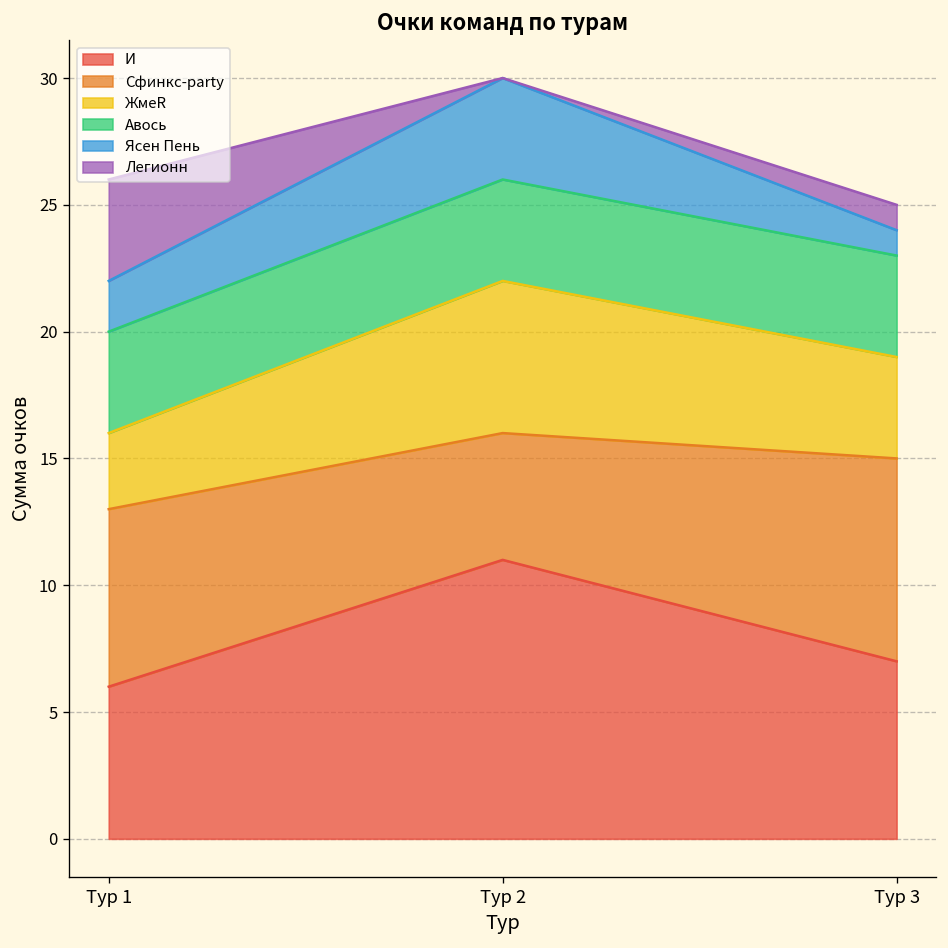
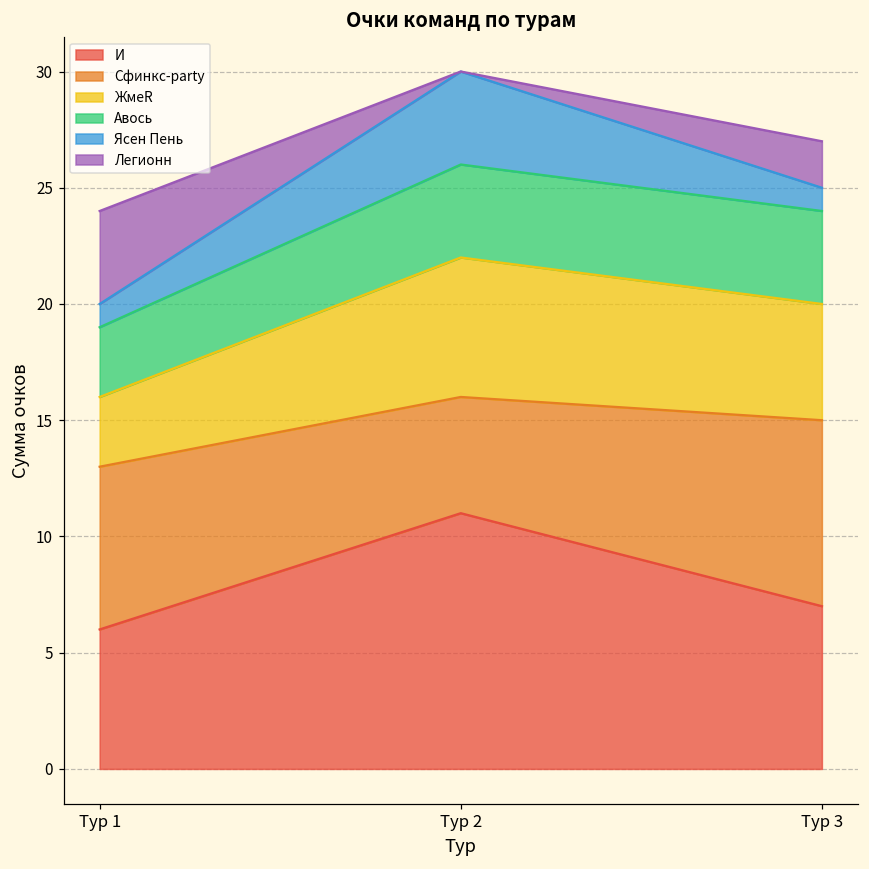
Авось, Тур 1: 4 -> 3
Ясен Пень, Тур 1: 2 -> 1
ЖмеR, Тур 3: 4 -> 5
Легионн, Тур 3: 1 -> 2
